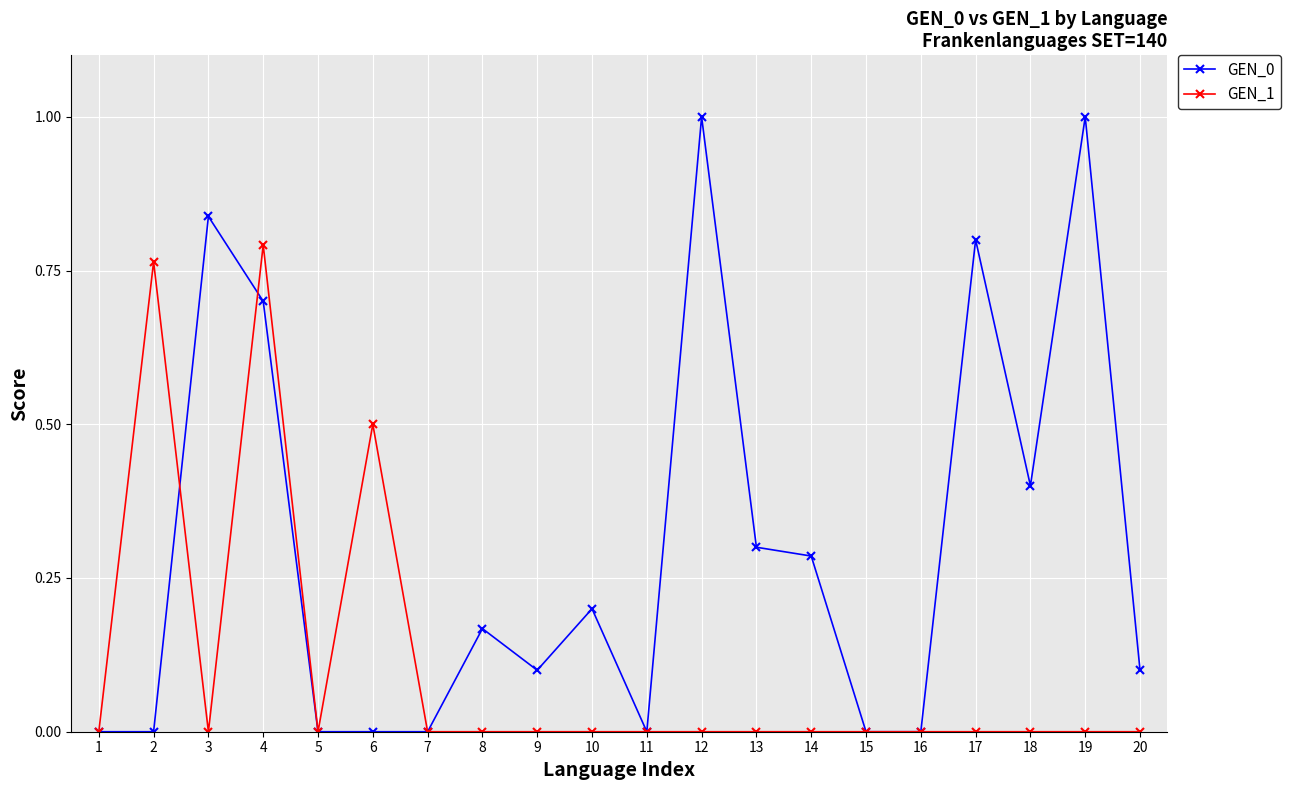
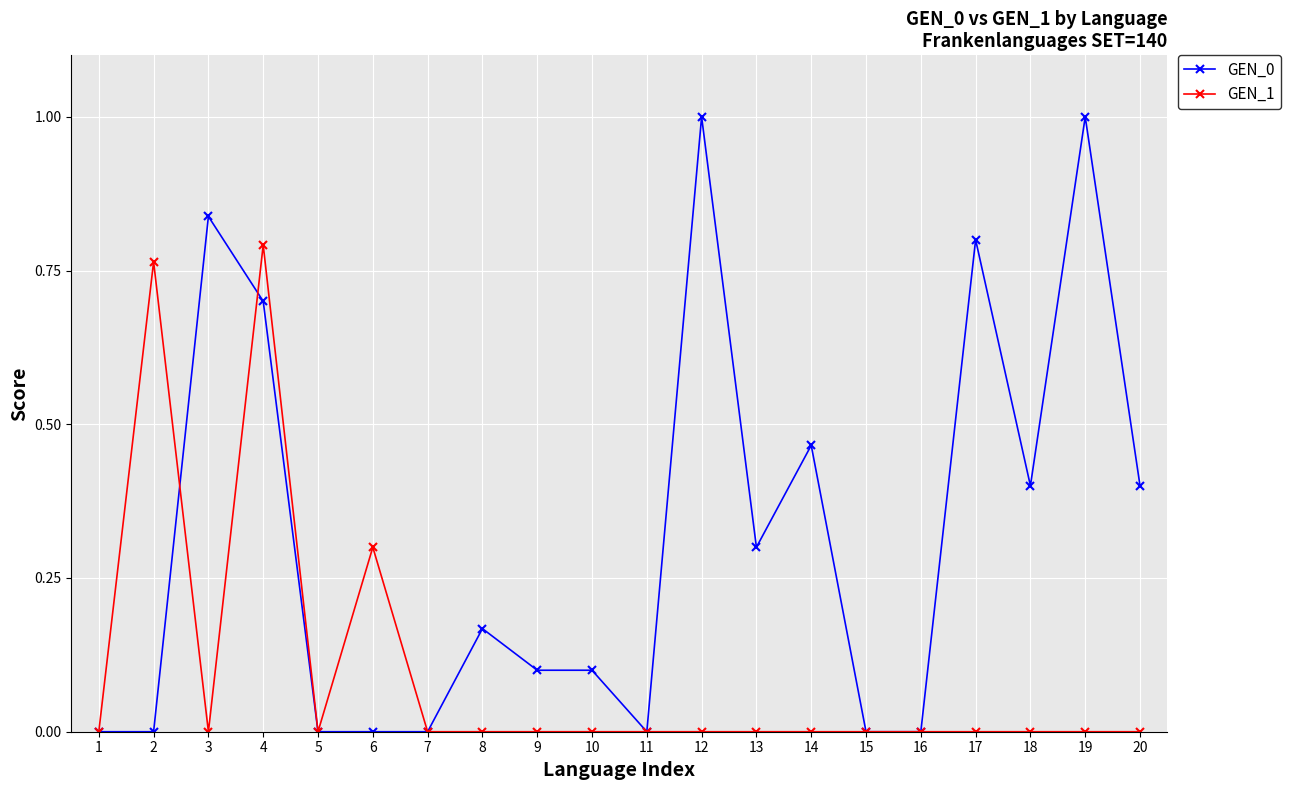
GEN_1, 6: 0.5 -> 0.3
GEN_0, 10: 0.2 -> 0.1
GEN_0, 14: 0.29 -> 0.47
GEN_0, 20: 0.1 -> 0.4
